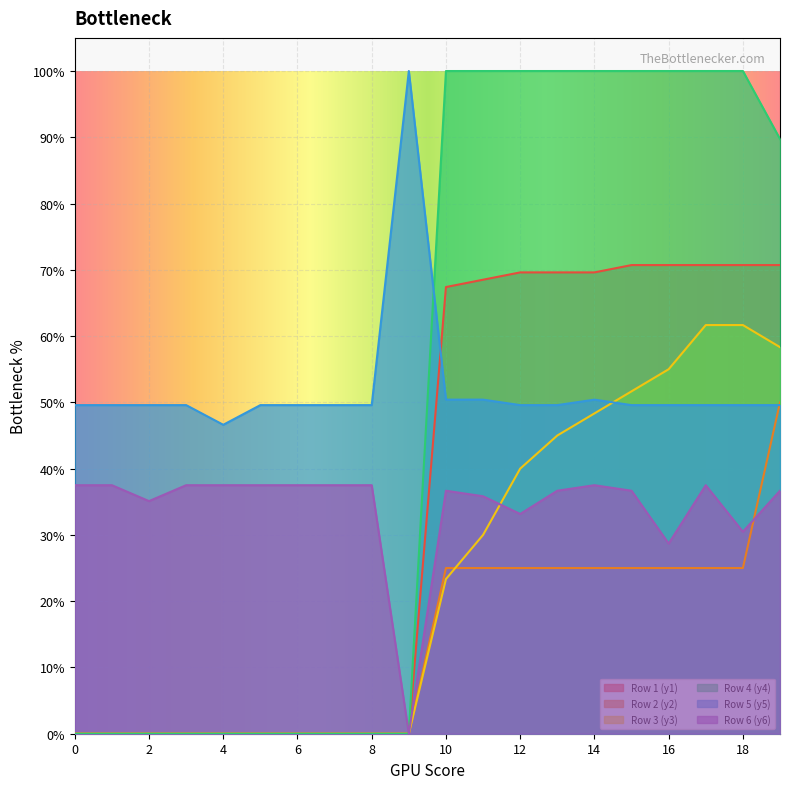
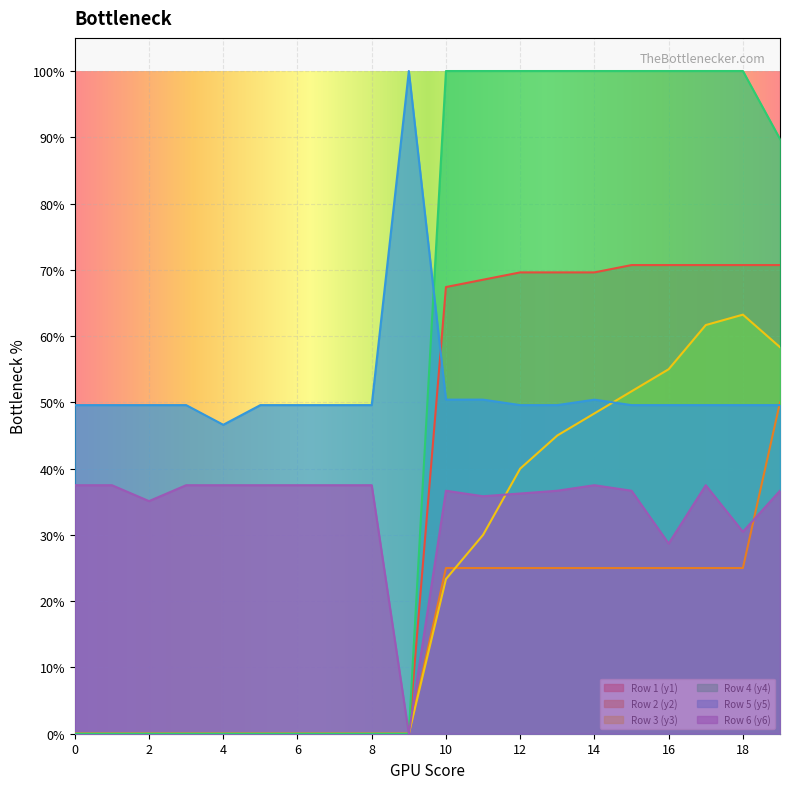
Row 6 (y6), 12: 33% -> 36%
Row 3 (y3), 18: 62% -> 63%
